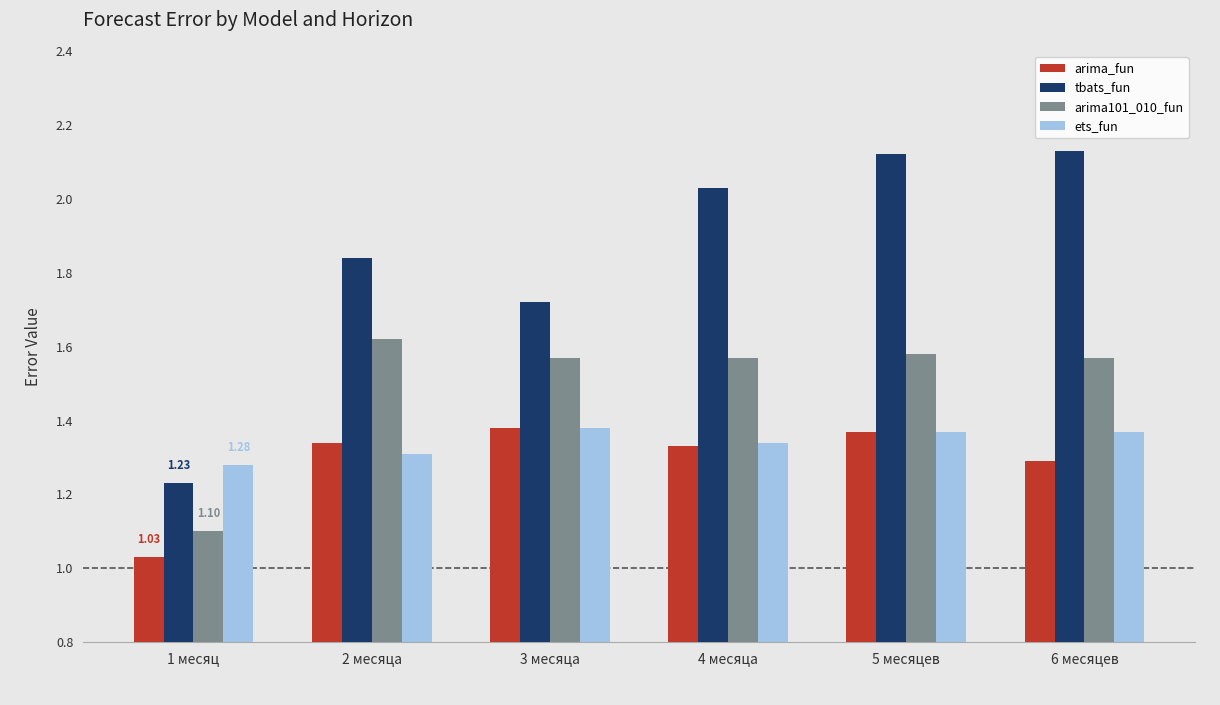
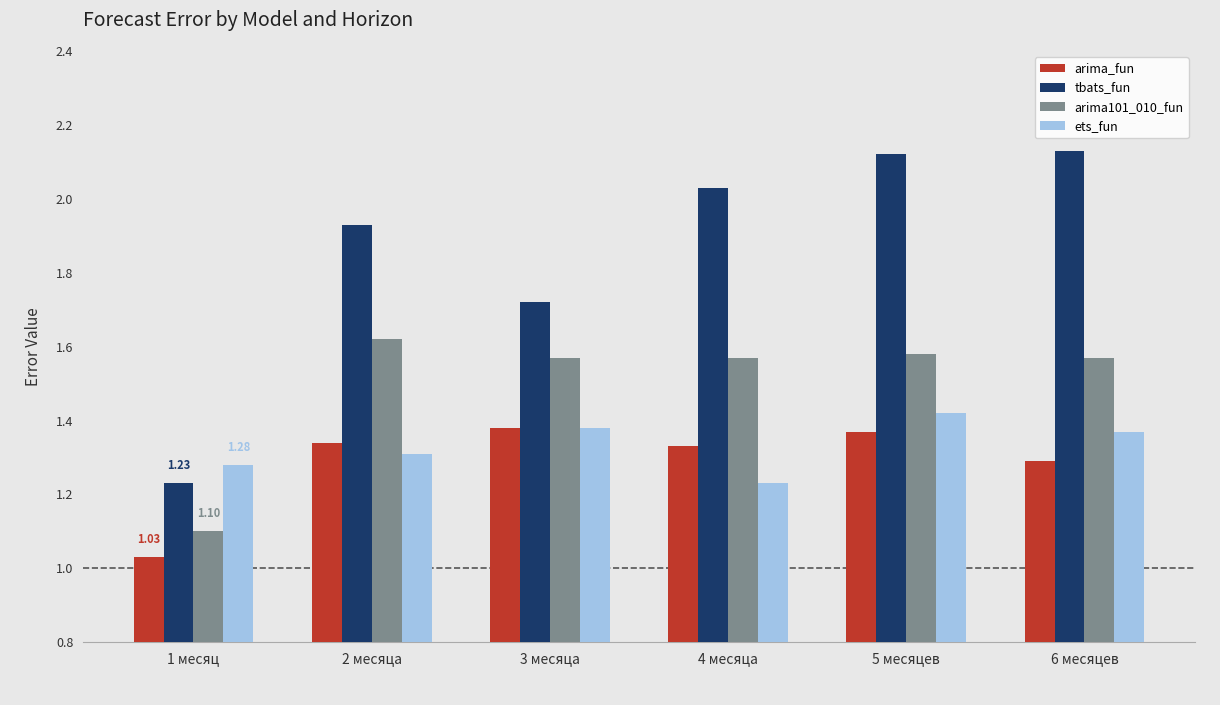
tbats_fun, 2 месяца: 1.84 -> 1.93
ets_fun, 4 месяца: 1.34 -> 1.23
ets_fun, 5 месяцев: 1.37 -> 1.42
